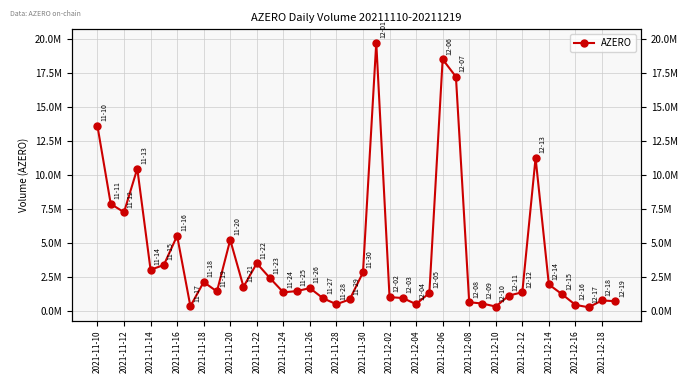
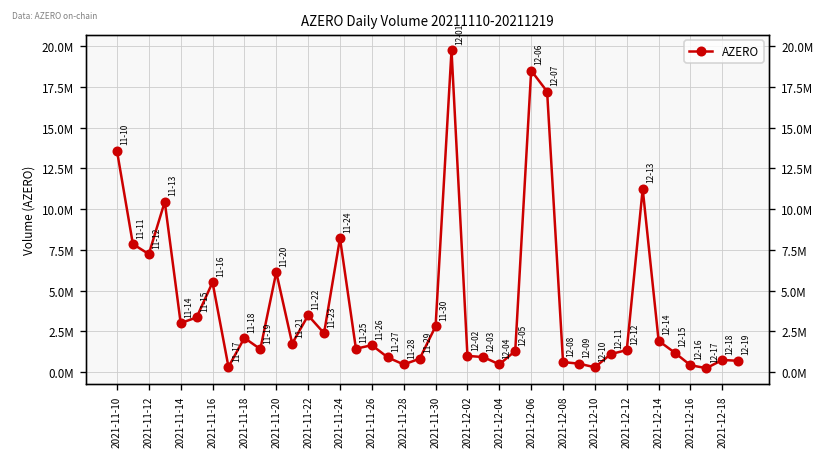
2021-11-20: 5200000 -> 6100000
2021-11-24: 1300000 -> 8200000
